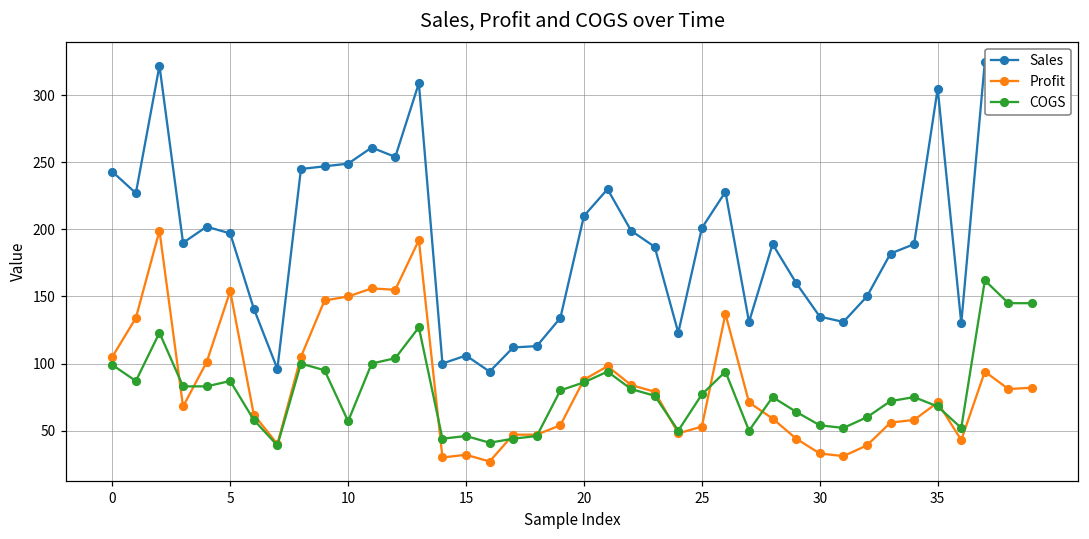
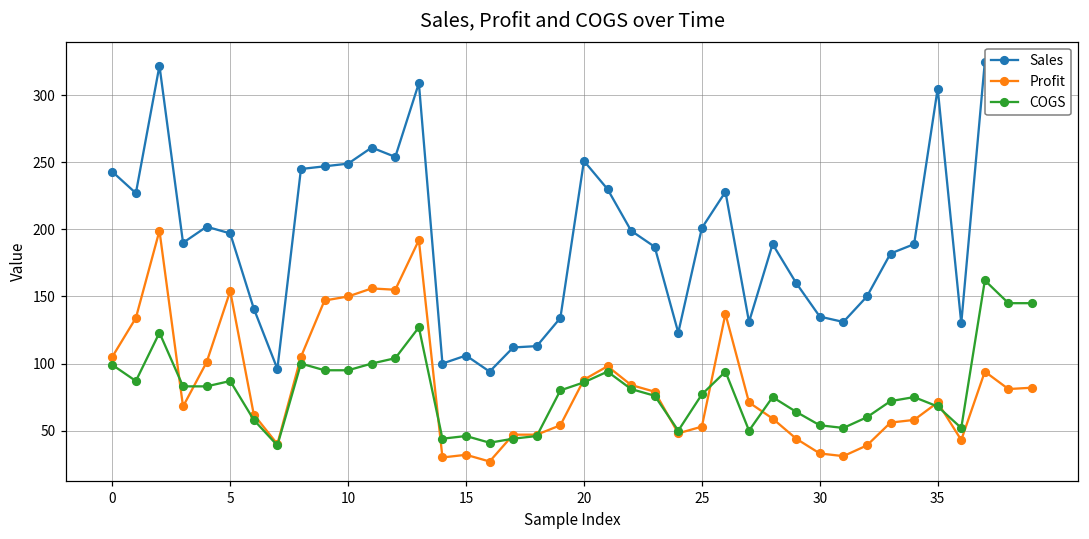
COGS, 10: 57 -> 95
Sales, 20: 210 -> 251
